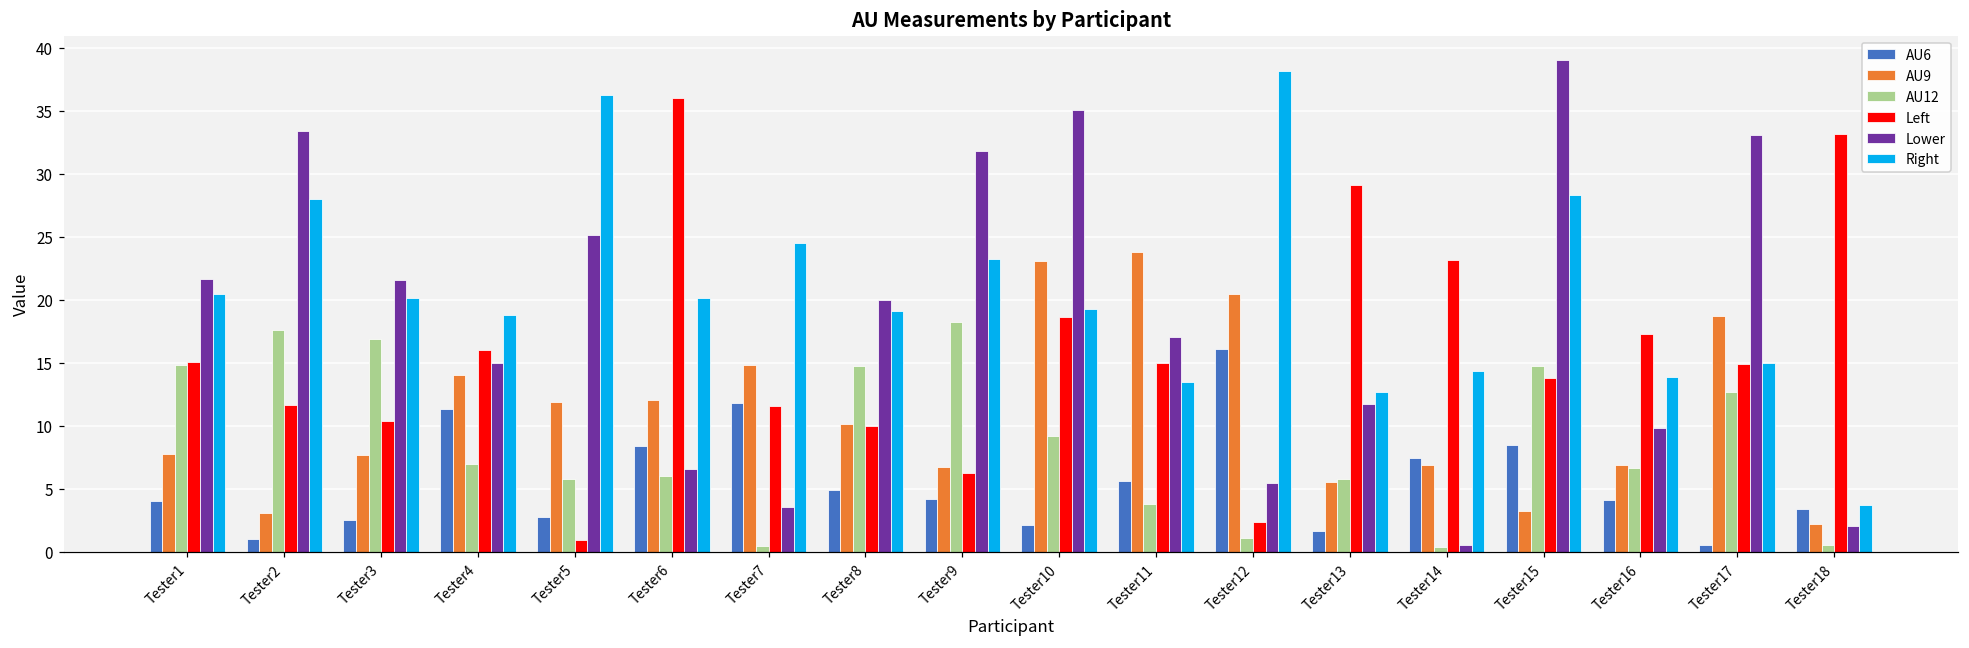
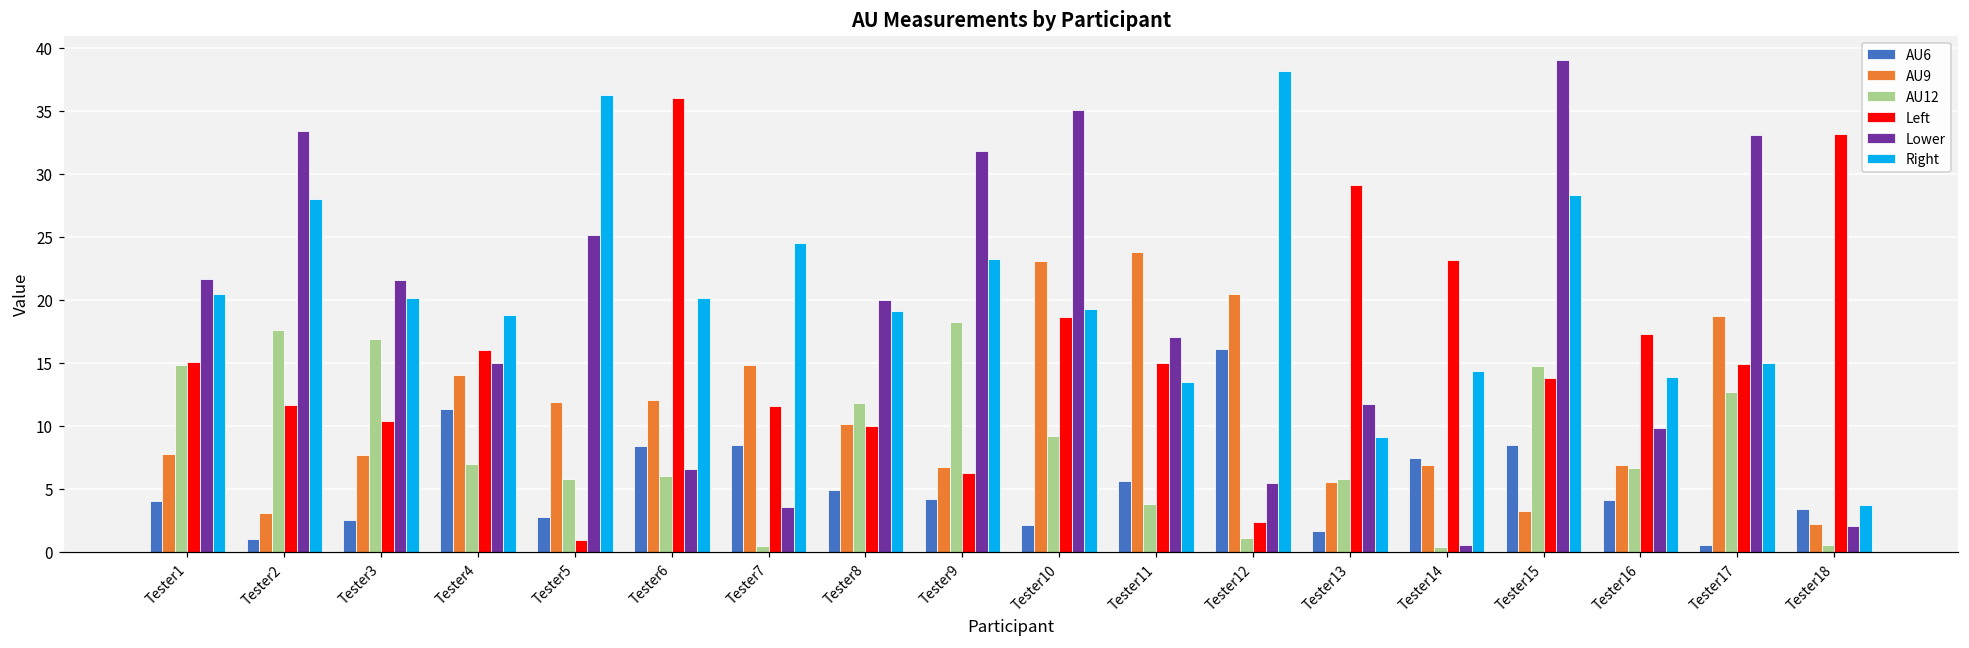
AU6, Tester7: 11.8 -> 8.5
AU12, Tester8: 14.8 -> 11.8
Right, Tester13: 12.7 -> 9.1
